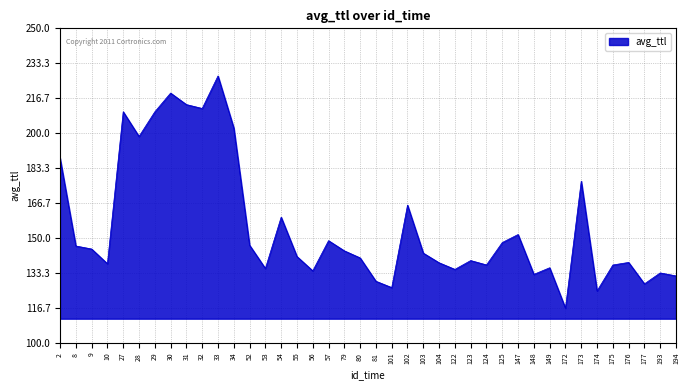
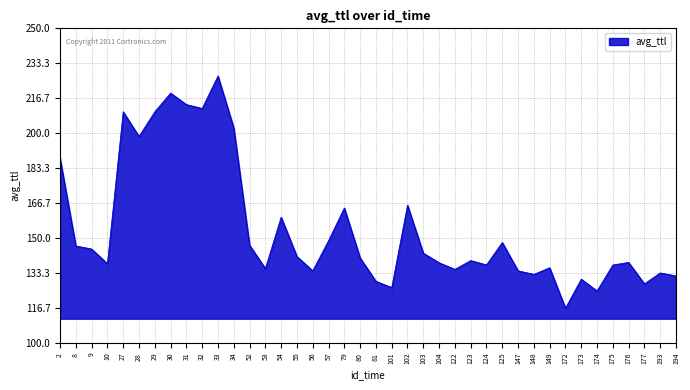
79: 144 -> 164
147: 152 -> 134
173: 177 -> 130
